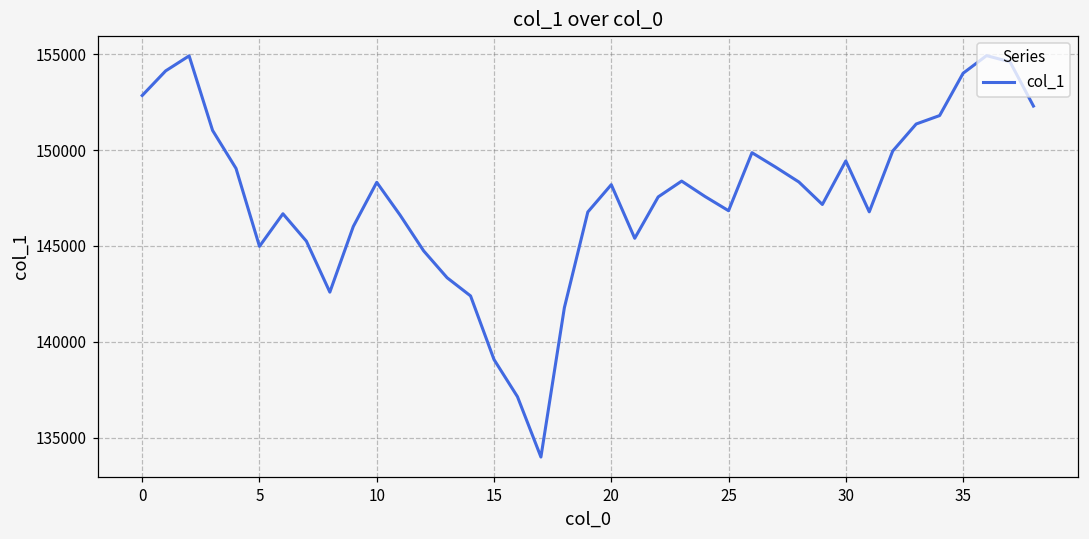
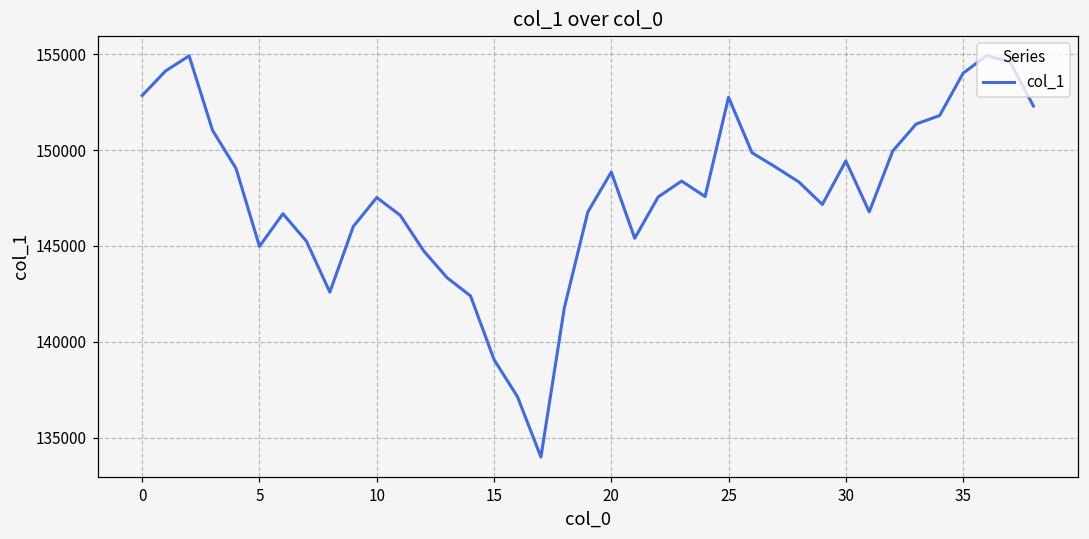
10: 148300 -> 147500
20: 148200 -> 148800
25: 146800 -> 152800
